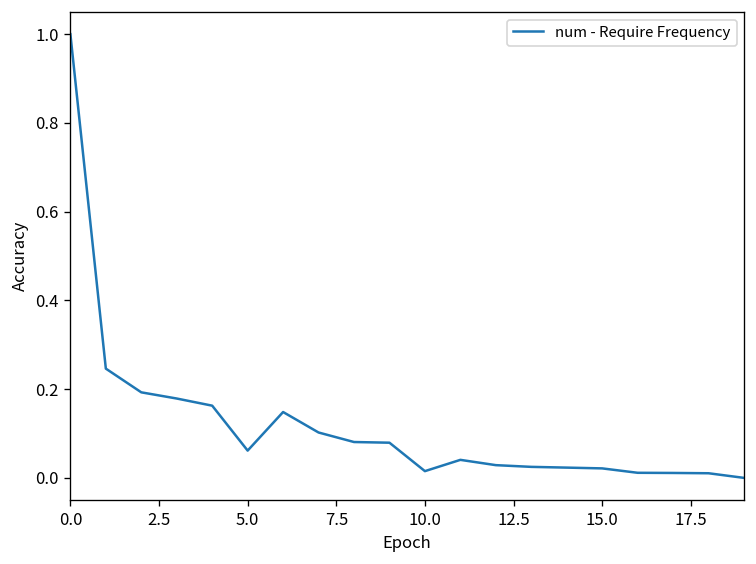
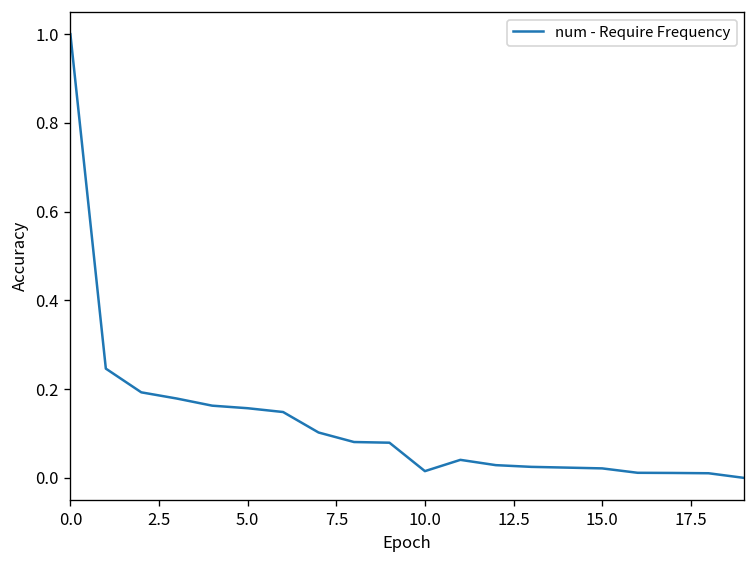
5.0: 0.06 -> 0.16
